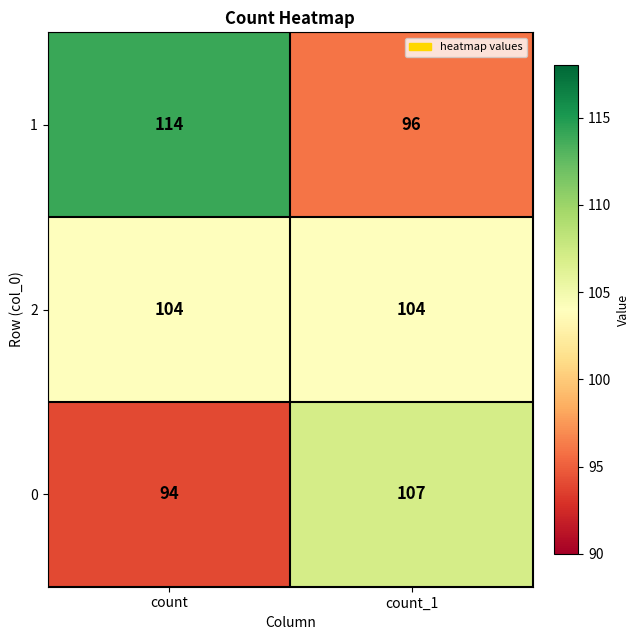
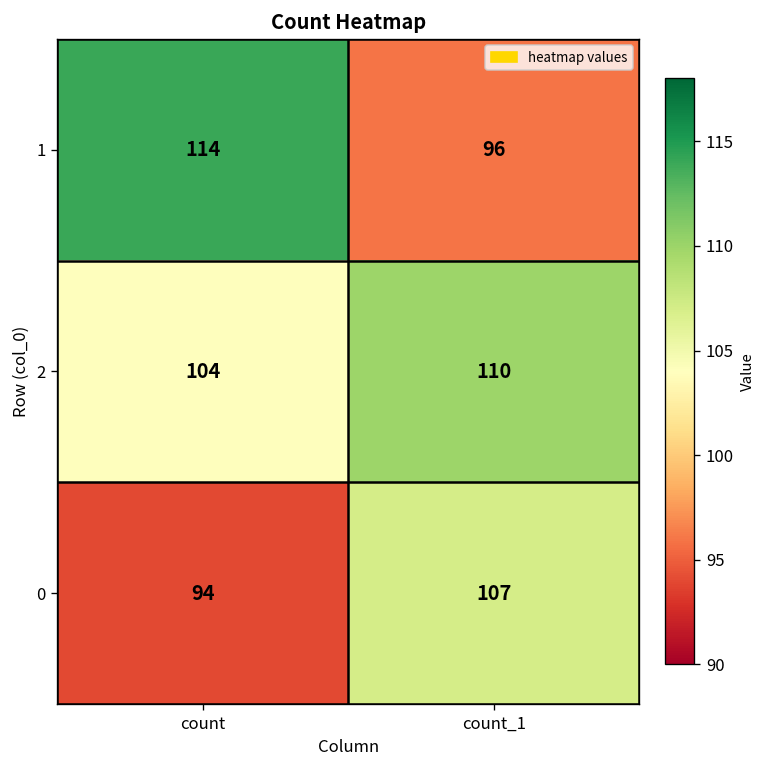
2, count_1: 104 -> 110
